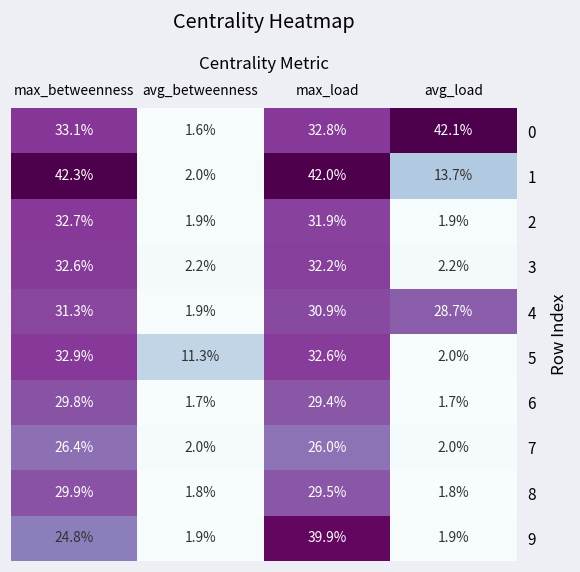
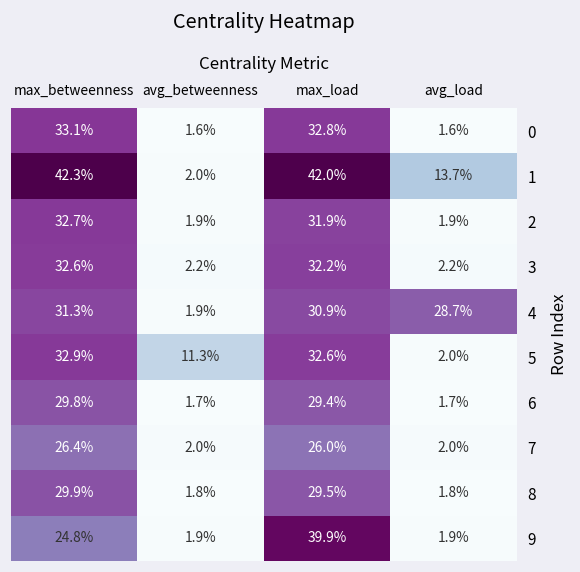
0, avg_load: 42.1% -> 1.6%
